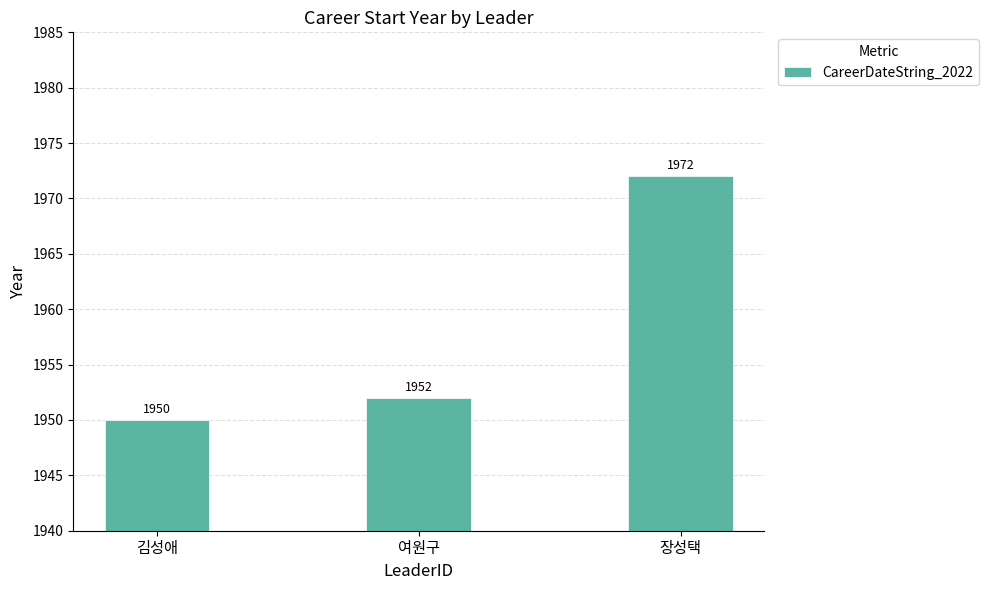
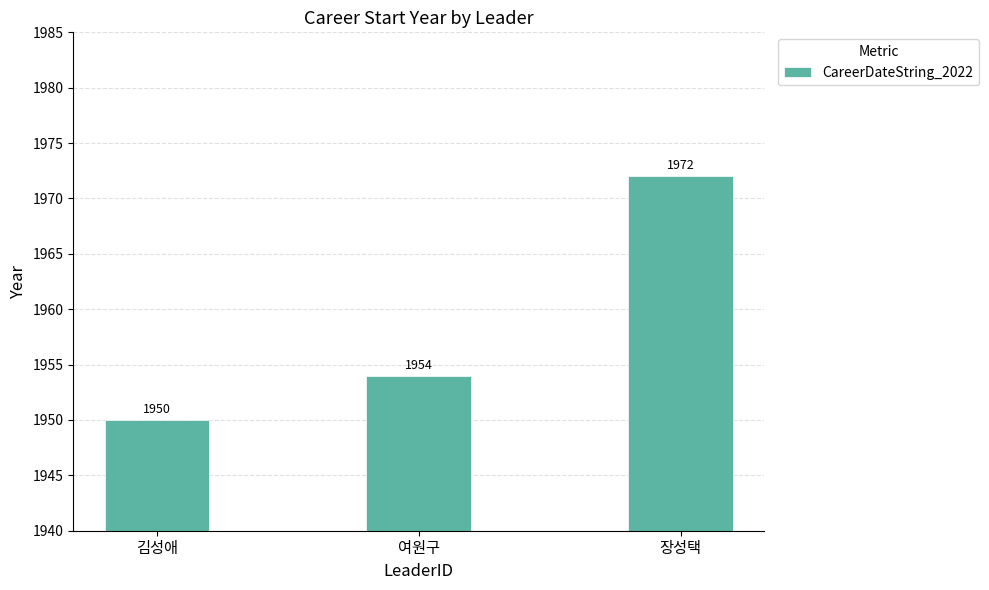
여원구: 1952 -> 1954
